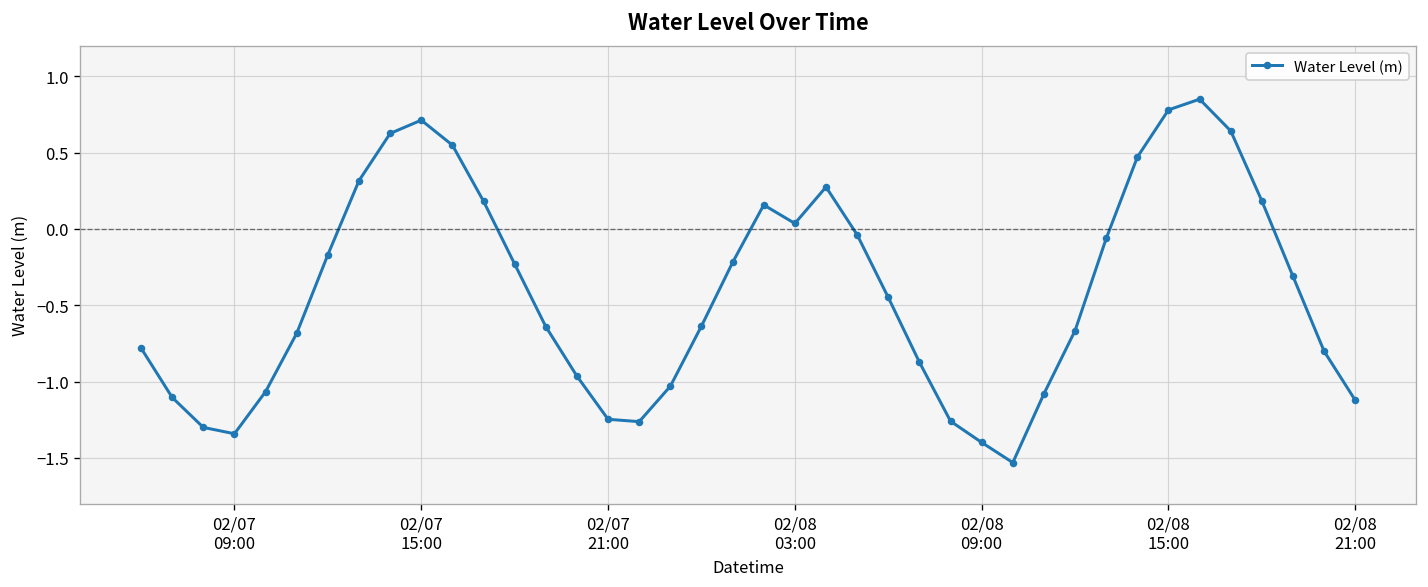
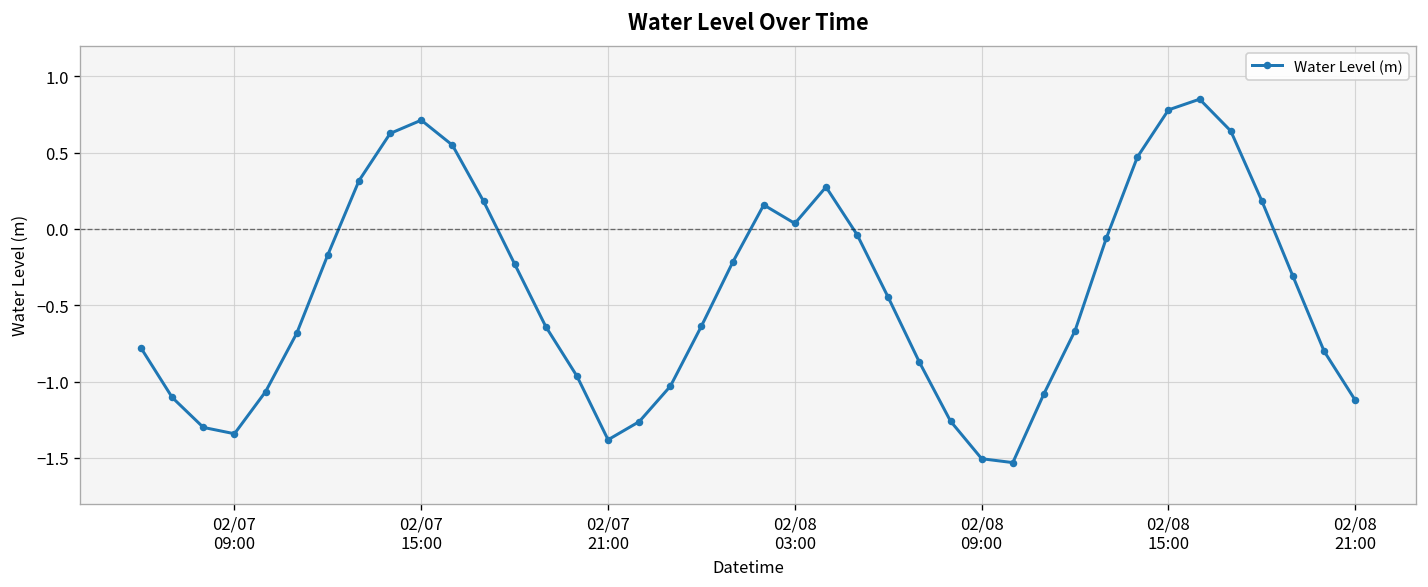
02/07 21:00: -1.25 -> -1.38
02/08 09:00: -1.40 -> -1.51
